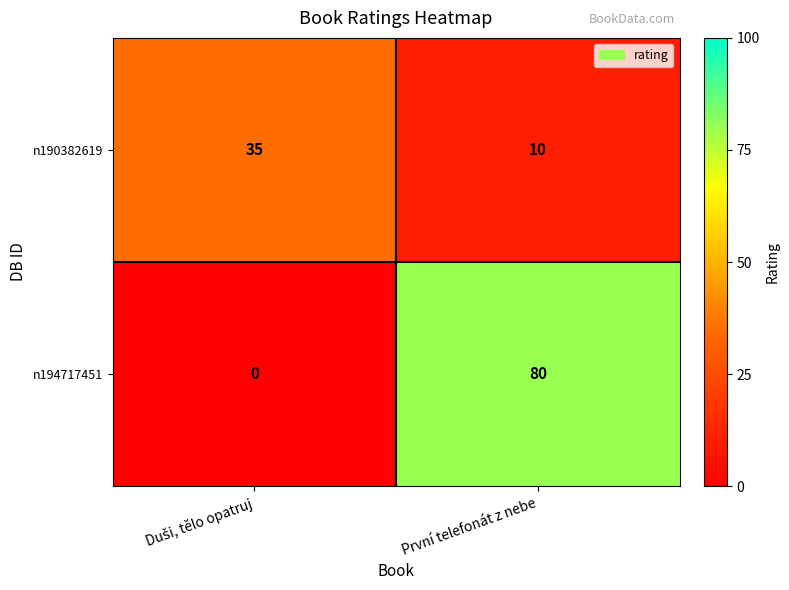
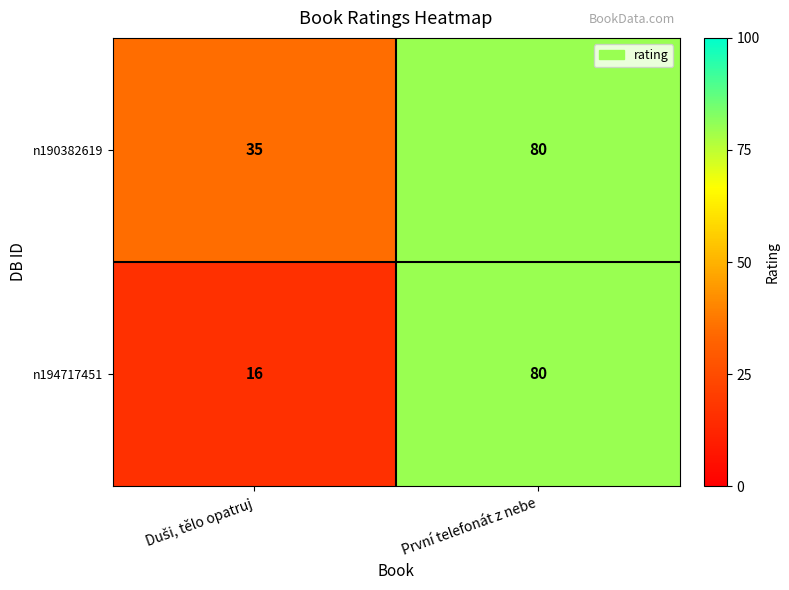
n190382619, První telefonát z nebe: 10 -> 80
n194717451, Duši, tělo opatruj: 0 -> 16
